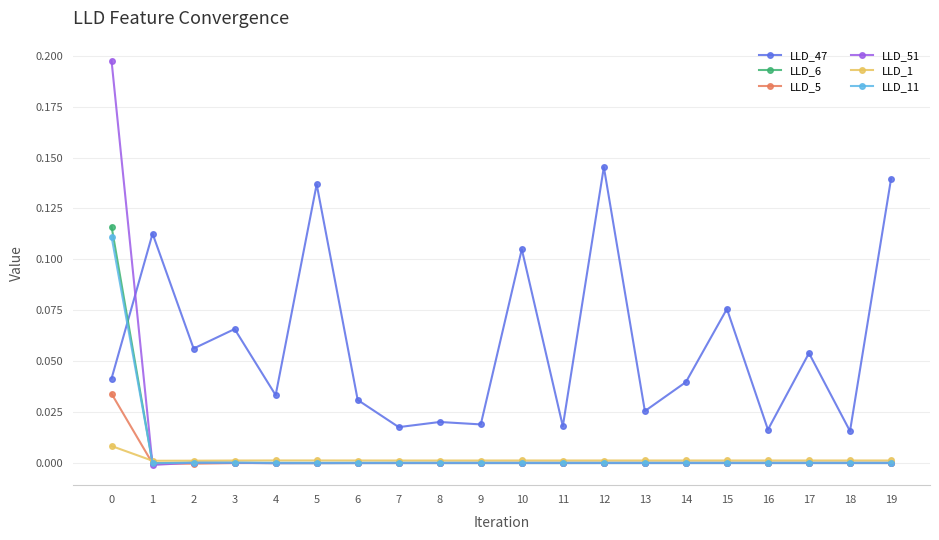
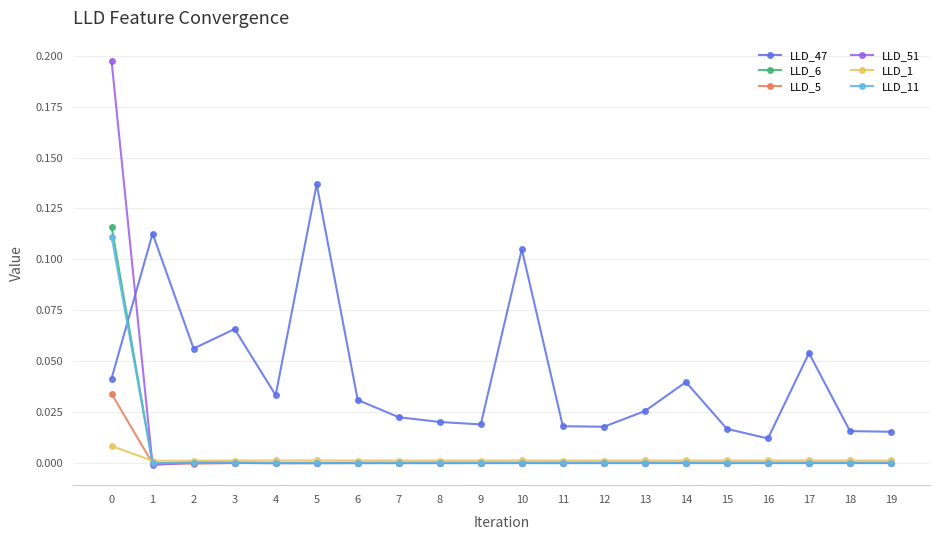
LLD_47, 7: 0.018 -> 0.022
LLD_47, 12: 0.145 -> 0.018
LLD_47, 15: 0.076 -> 0.017
LLD_47, 16: 0.016 -> 0.012
LLD_47, 19: 0.139 -> 0.015
